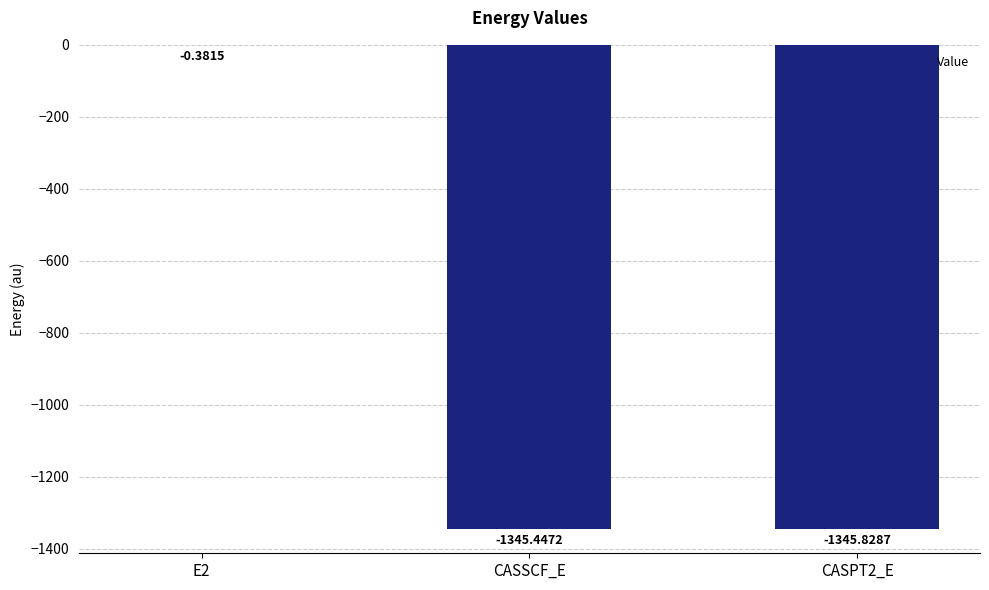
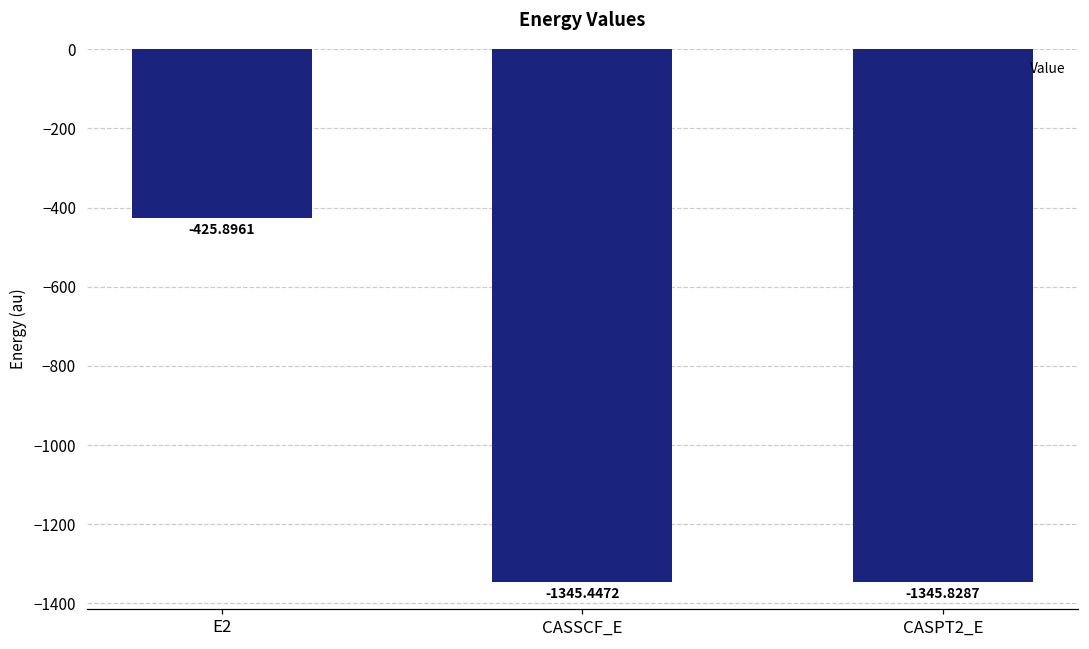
E2: -0.3815 -> -425.8961
